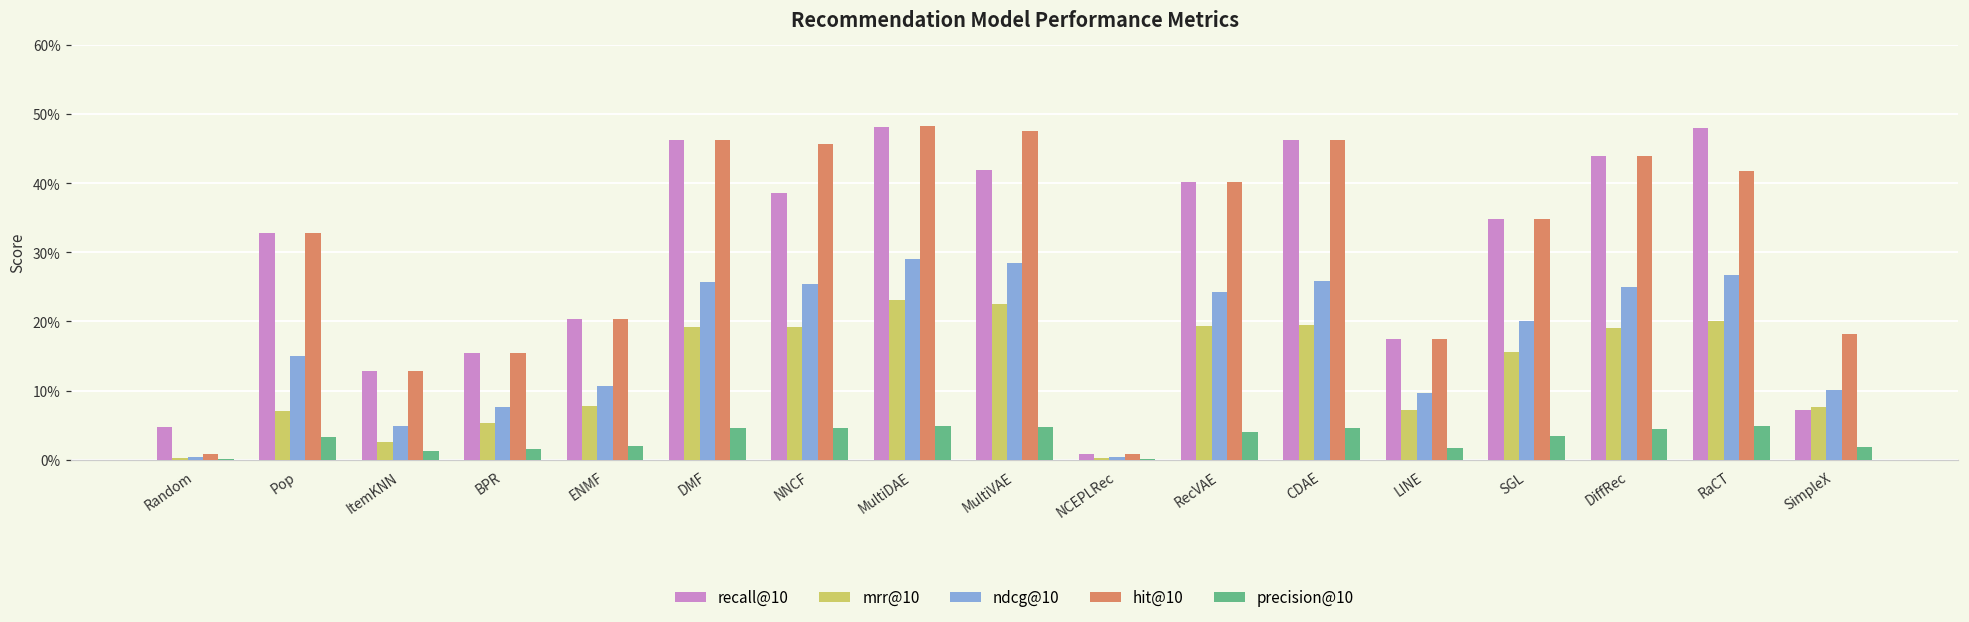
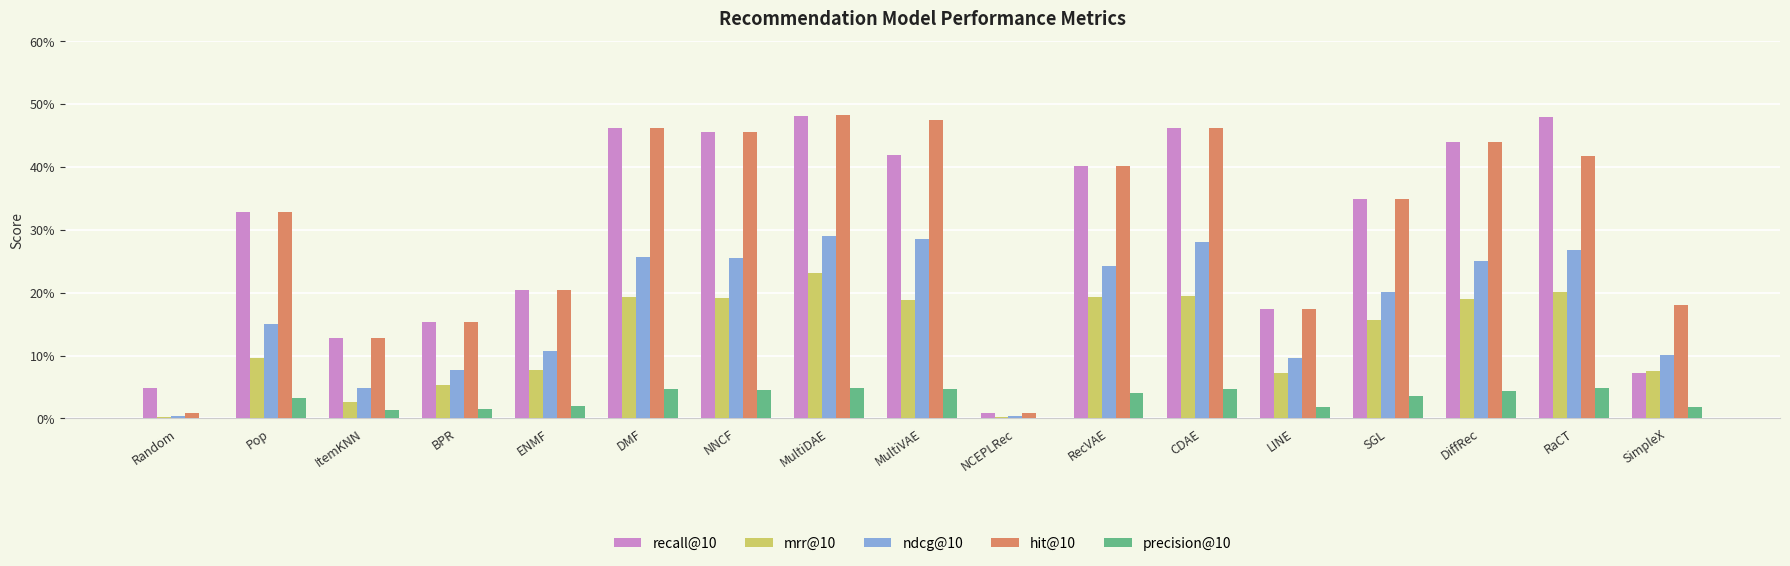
mrr@10, Pop: 7% -> 10%
recall@10, NNCF: 39% -> 46%
mrr@10, MultiVAE: 23% -> 19%
ndcg@10, CDAE: 26% -> 28%
